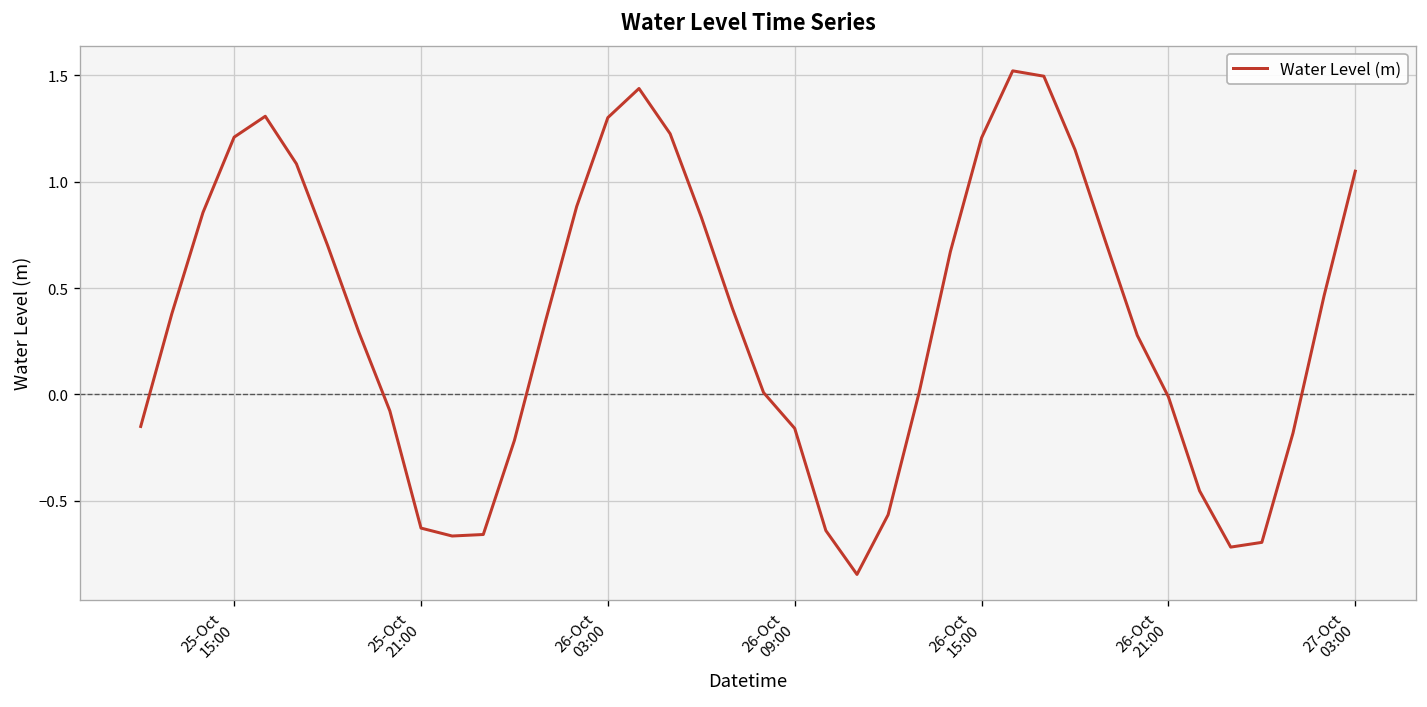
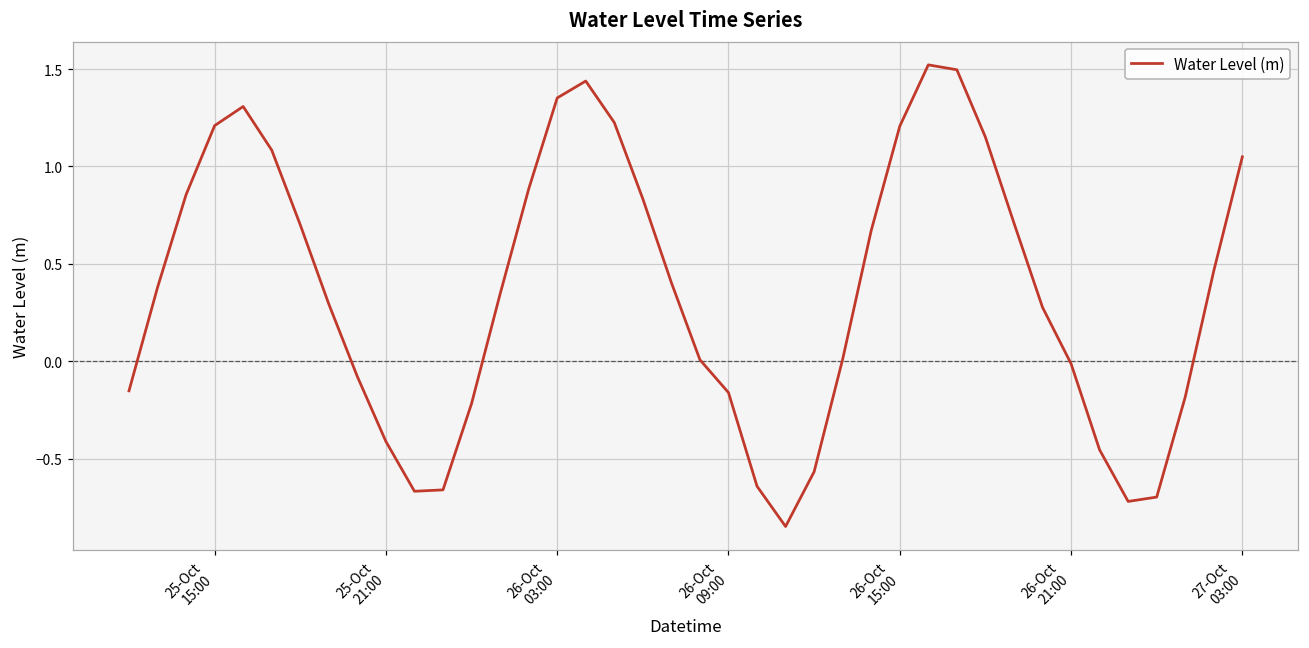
25-Oct 21:00: -0.63 -> -0.41
26-Oct 03:00: 1.30 -> 1.35
